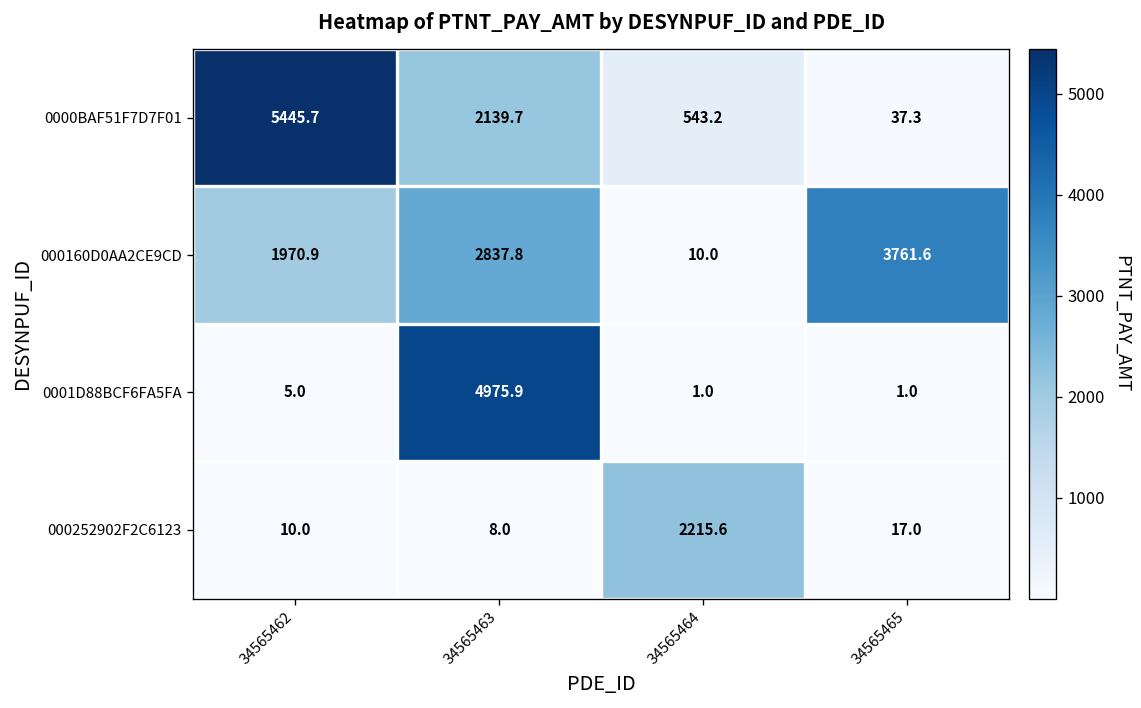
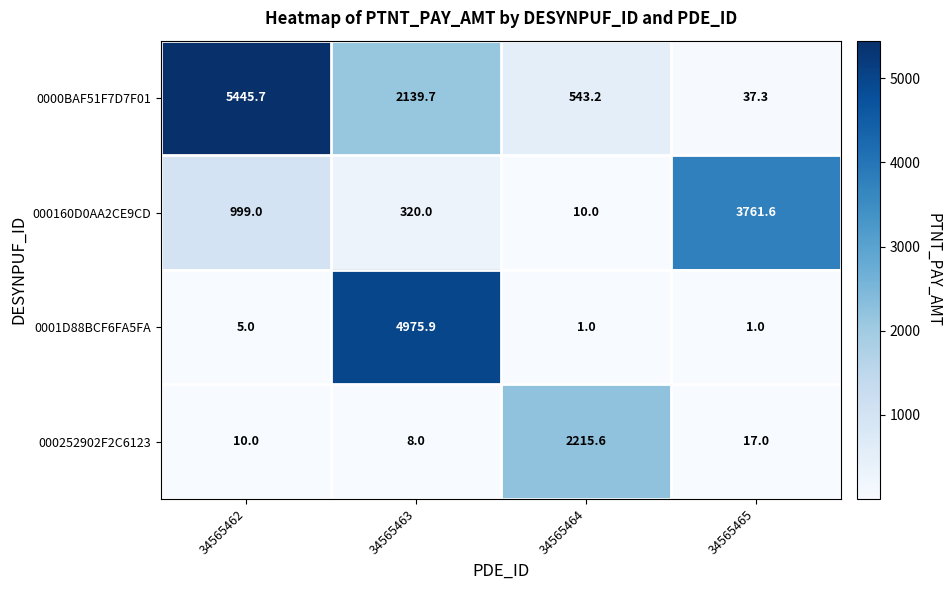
000160D0AA2CE9CD, 34565462: 1970.9 -> 999.0
000160D0AA2CE9CD, 34565463: 2837.8 -> 320.0
